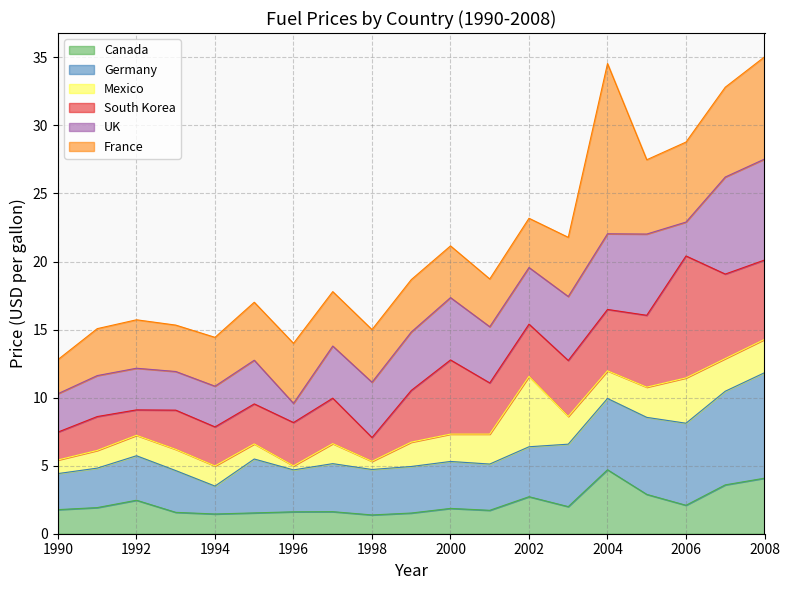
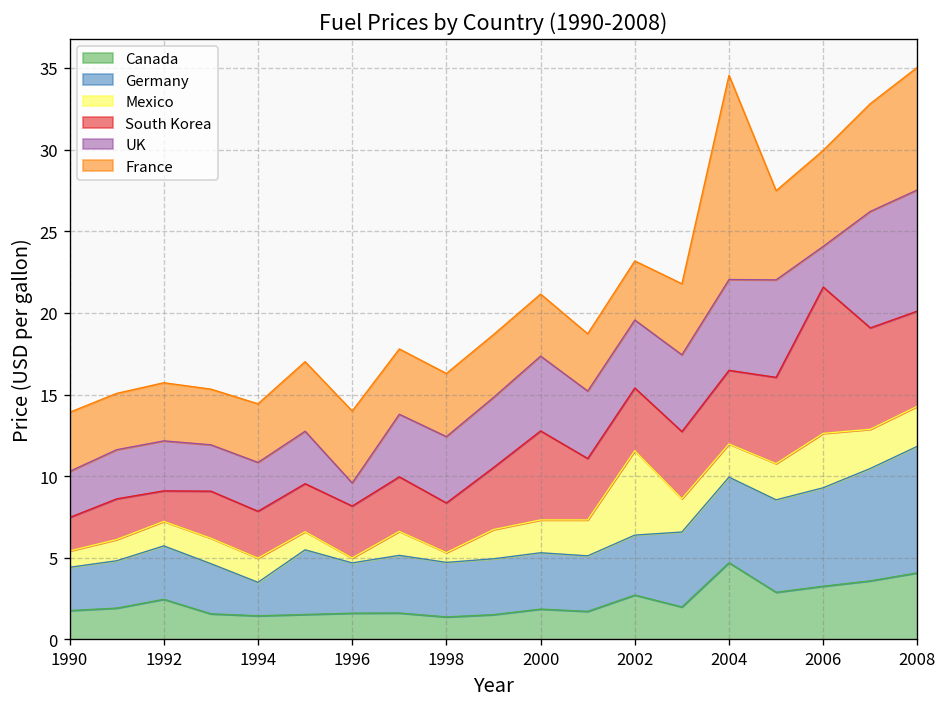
France, 1990: 2.5 -> 3.6
South Korea, 1998: 1.8 -> 3.0
Canada, 2006: 2.1 -> 3.3
